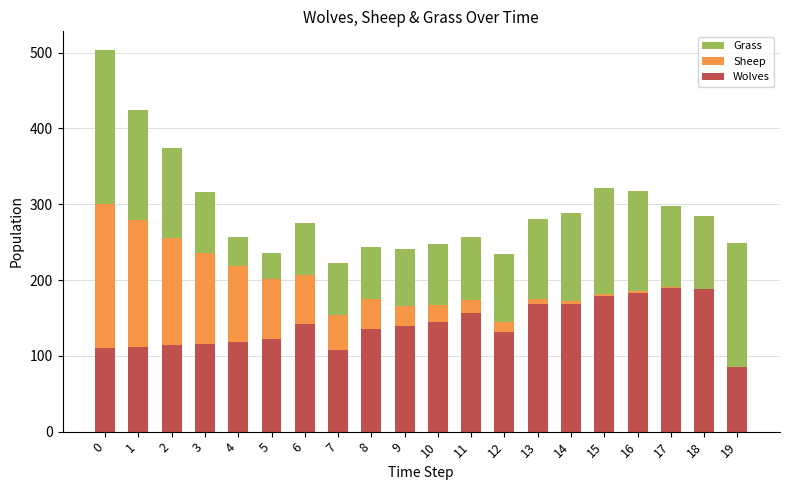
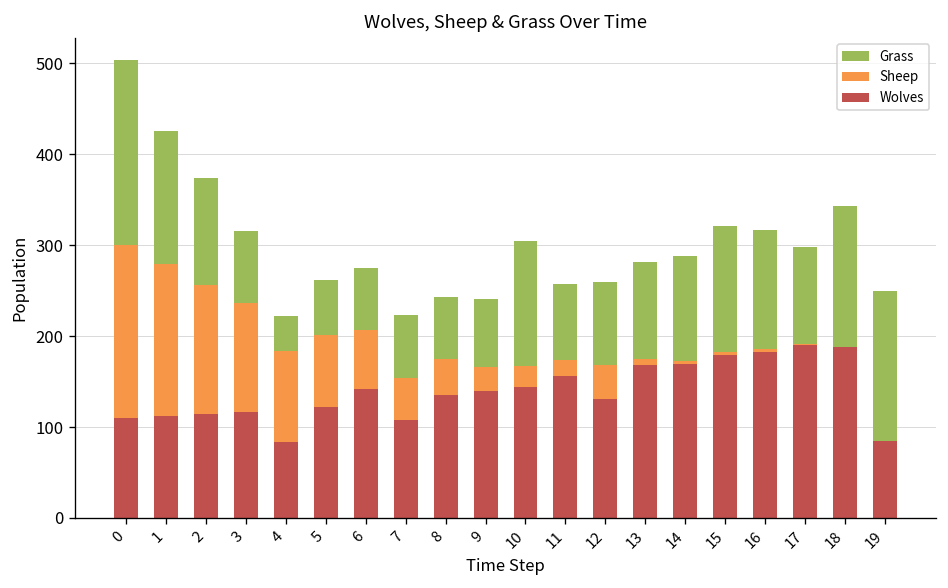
Wolves, 4: 120 -> 80
Grass, 5: 40 -> 60
Grass, 10: 80 -> 140
Sheep, 12: 10 -> 40
Grass, 18: 100 -> 160
